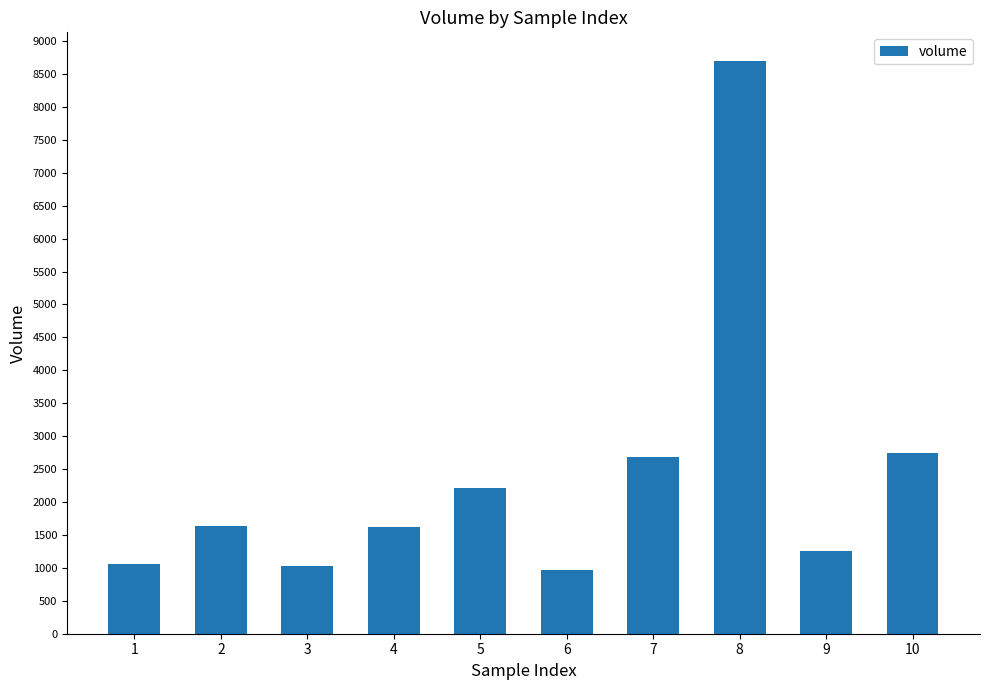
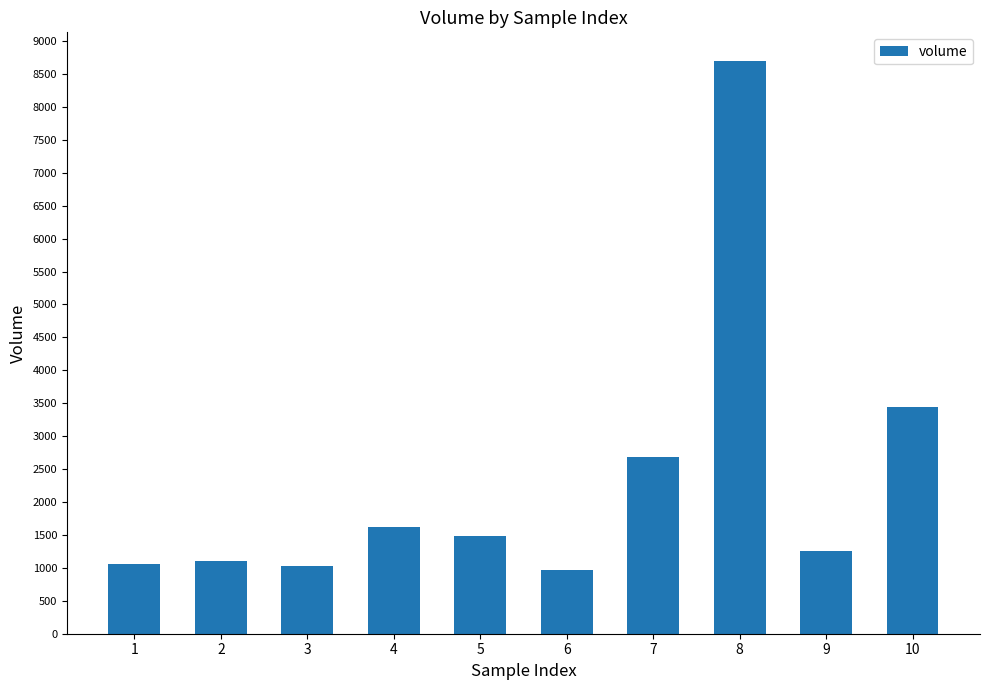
2: 1600 -> 1100
5: 2200 -> 1500
10: 2700 -> 3400
